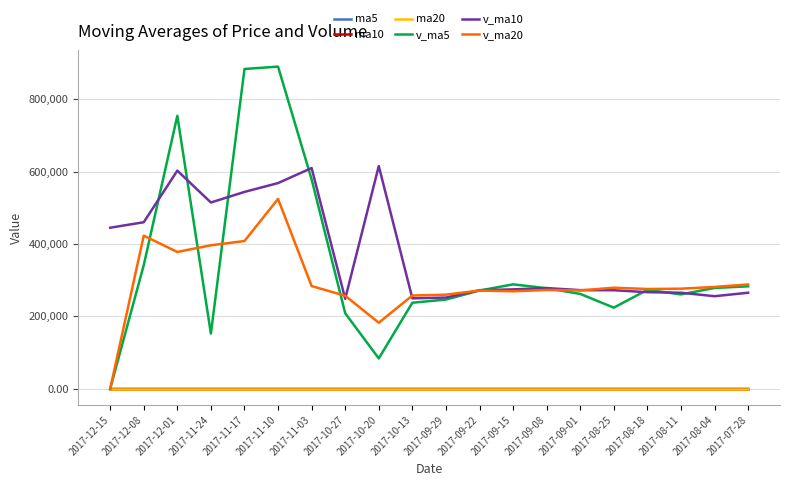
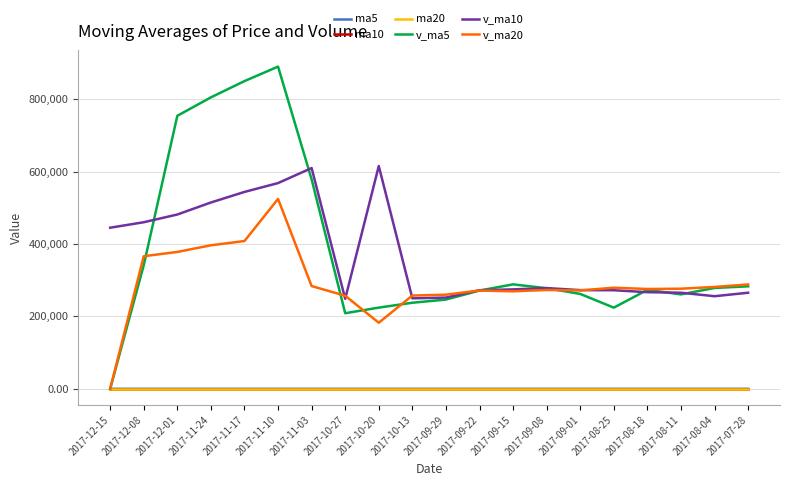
v_ma20, 2017-12-08: 420,000 -> 370,000
v_ma10, 2017-12-01: 600,000 -> 480,000
v_ma5, 2017-11-24: 150,000 -> 800,000
v_ma5, 2017-11-17: 880,000 -> 850,000
v_ma5, 2017-10-20: 80,000 -> 220,000
